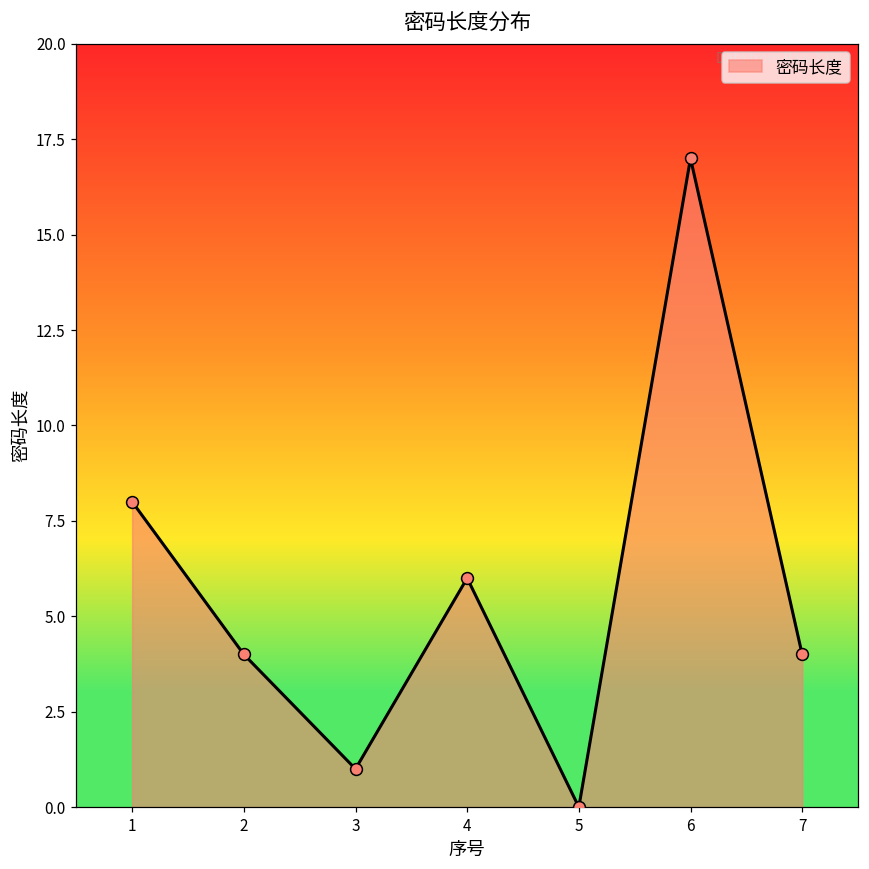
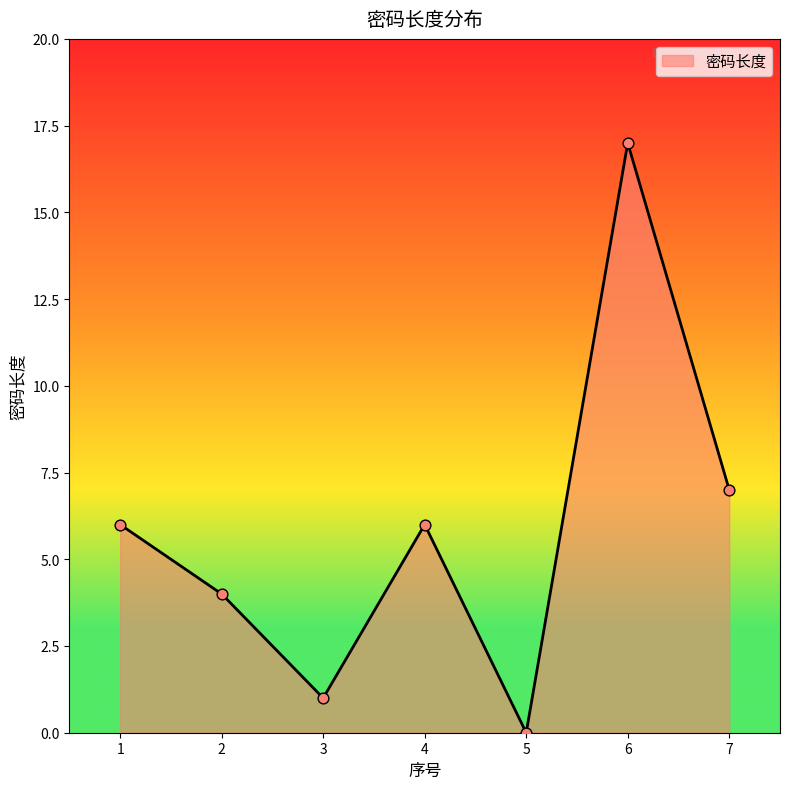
1: 8 -> 6
7: 4 -> 7
